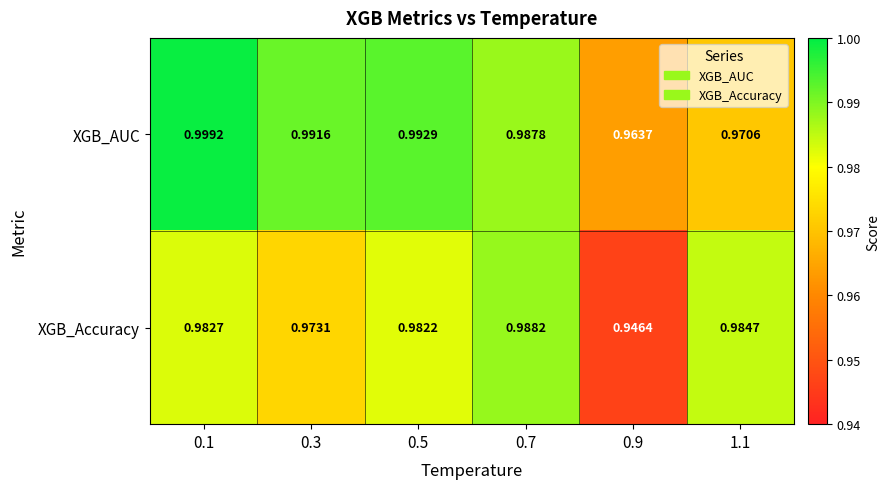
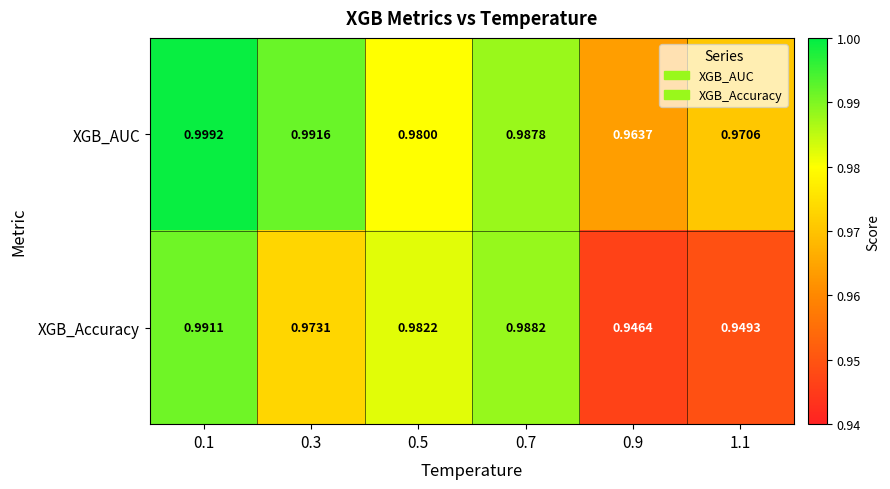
XGB_AUC, 0.5: 0.9929 -> 0.9800
XGB_Accuracy, 0.1: 0.9827 -> 0.9911
XGB_Accuracy, 1.1: 0.9847 -> 0.9493
